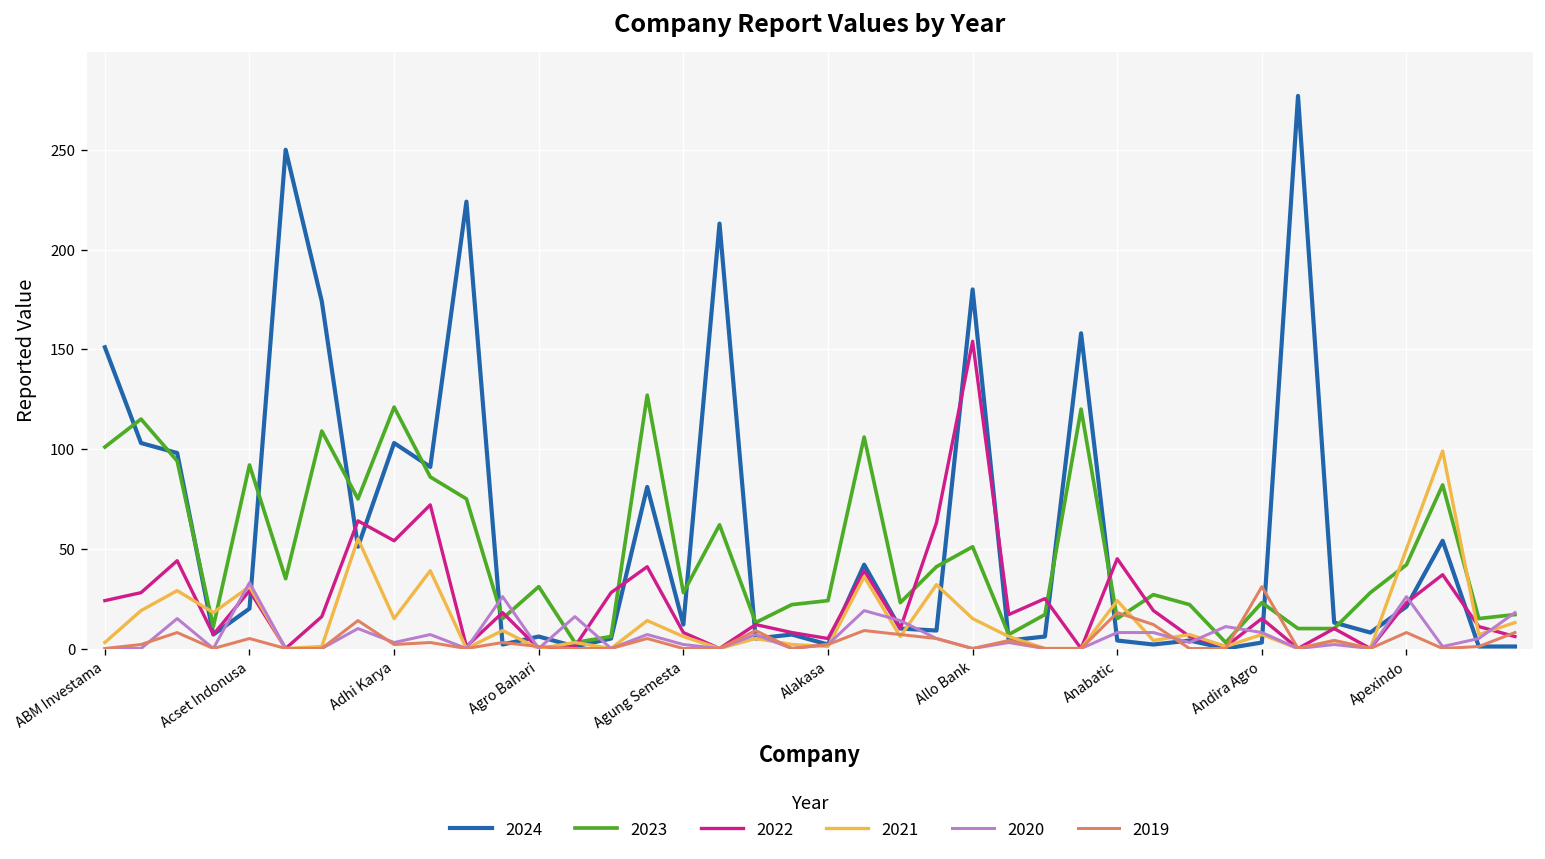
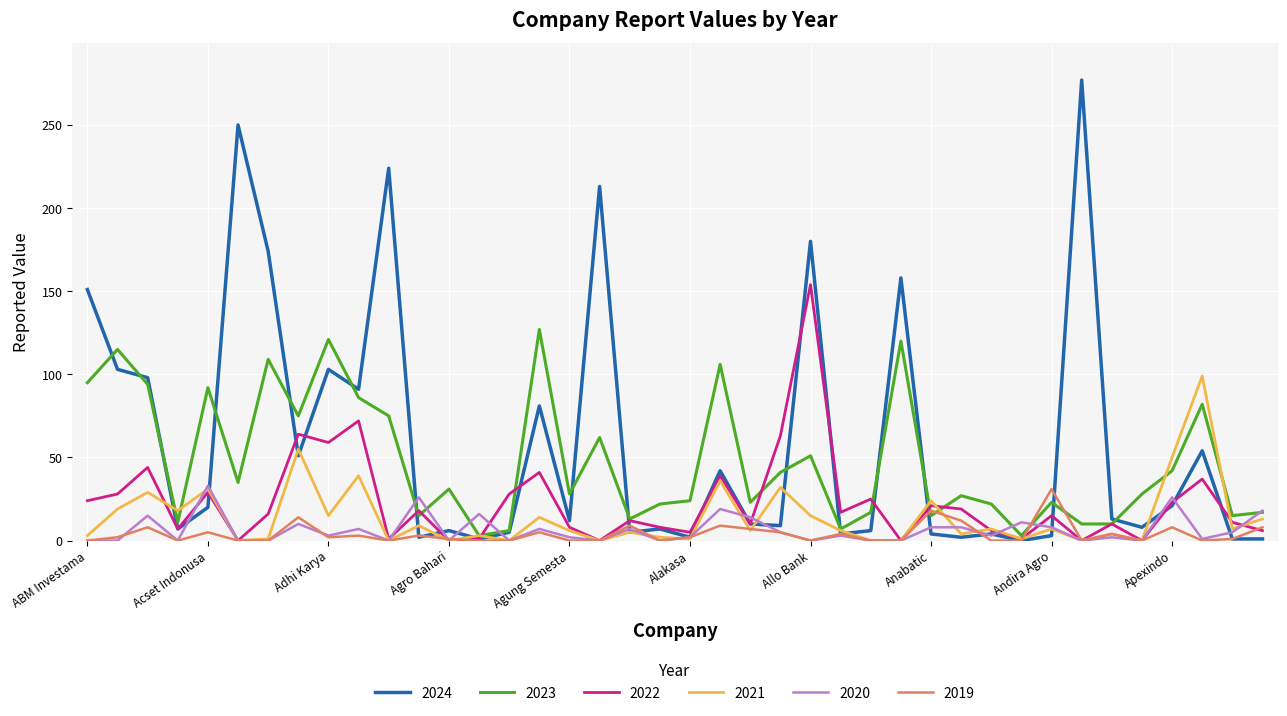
2023, ABM Investama: 101 -> 95
2022, Adhi Karya: 54 -> 59
2022, Anabatic: 45 -> 21
